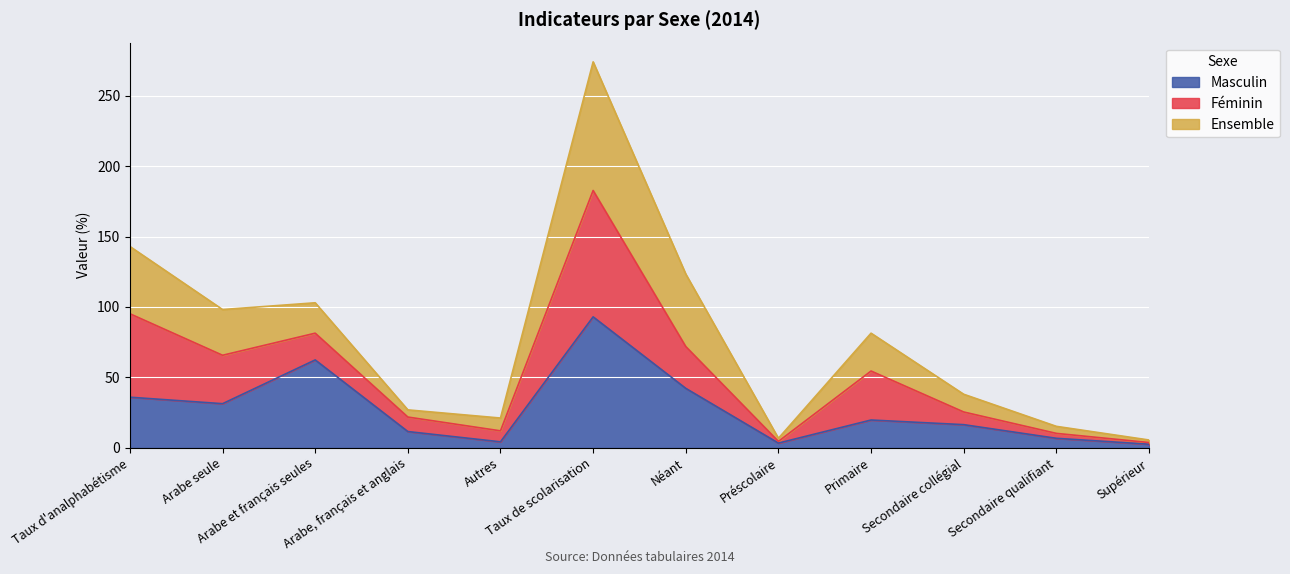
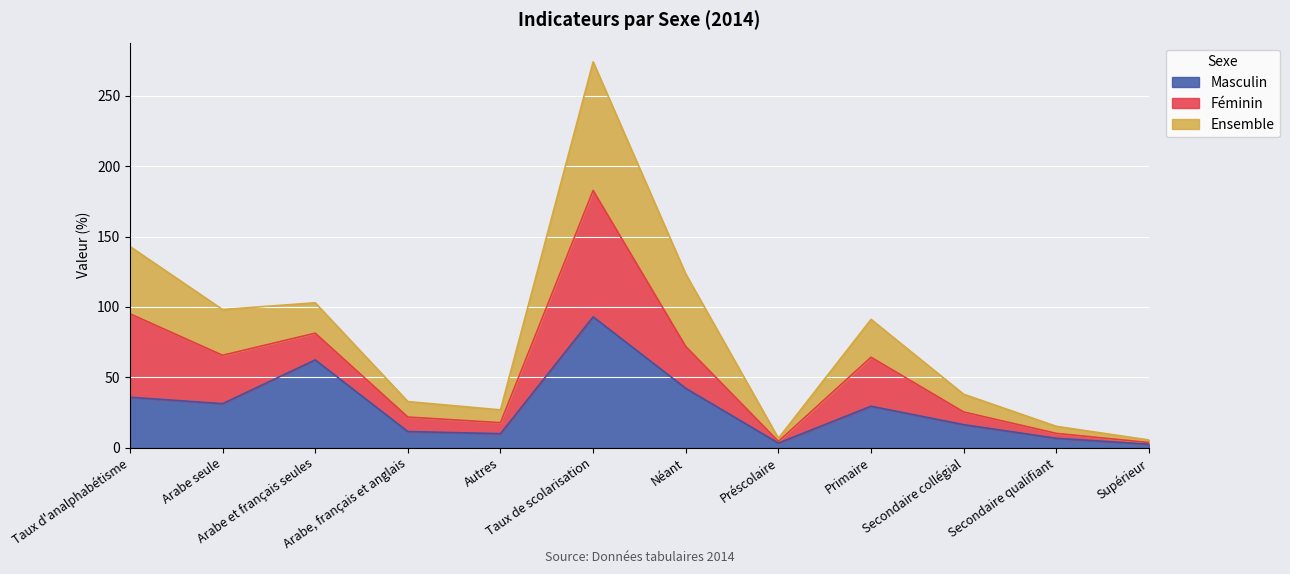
Ensemble, Arabe, français et anglais: 5 -> 11
Masculin, Autres: 4 -> 10
Masculin, Primaire: 20 -> 29
